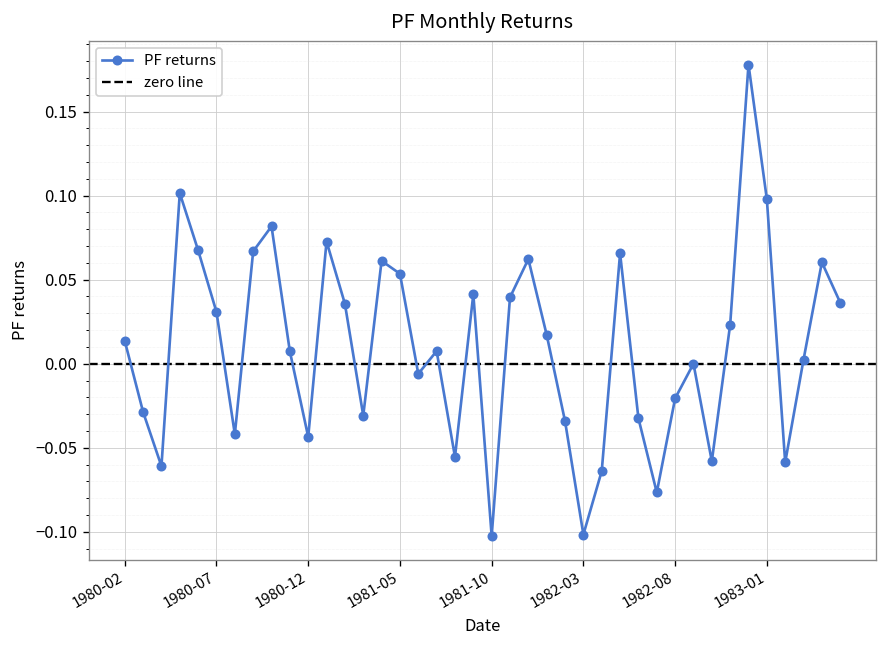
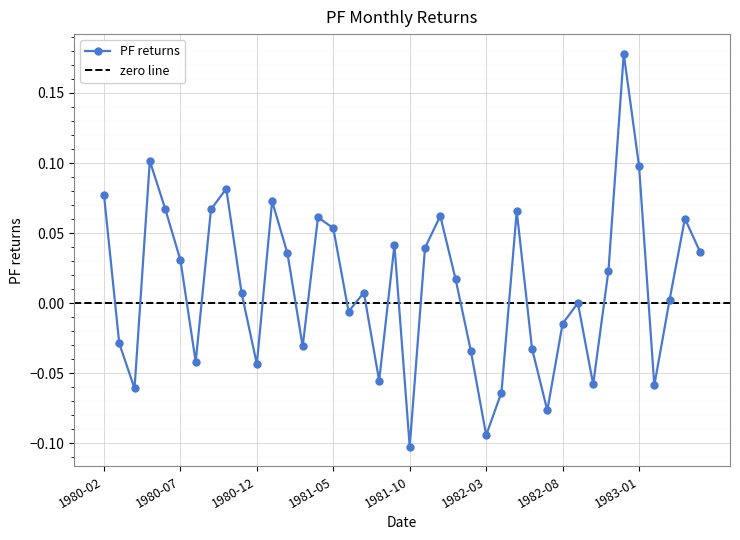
1980-02: 0.014 -> 0.077
1982-03: -0.102 -> -0.094
1982-08: -0.021 -> -0.015
